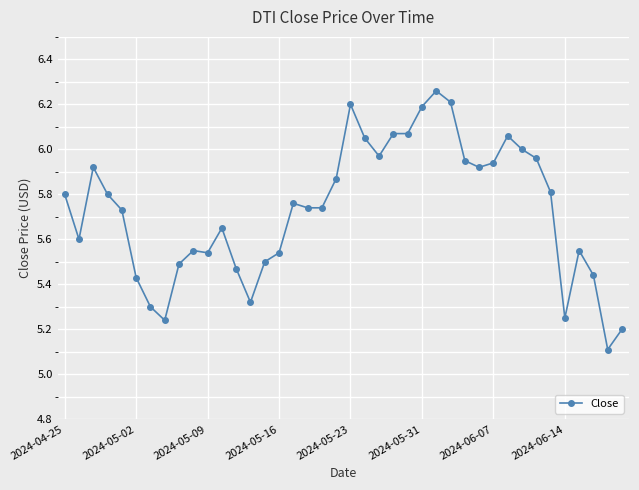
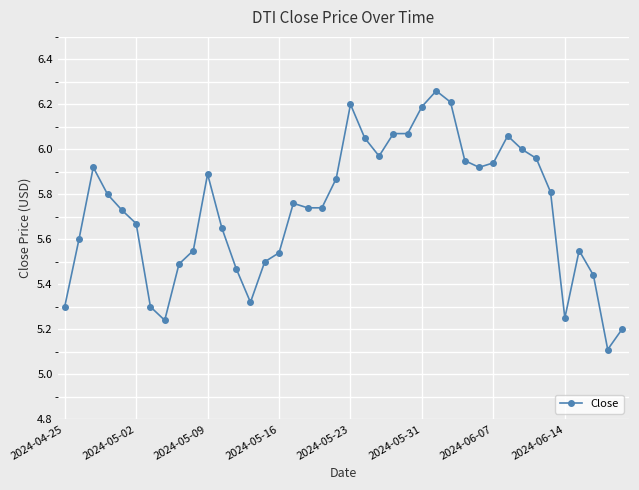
2024-04-25: 5.8 -> 5.3
2024-05-02: 5.43 -> 5.67
2024-05-09: 5.54 -> 5.89
